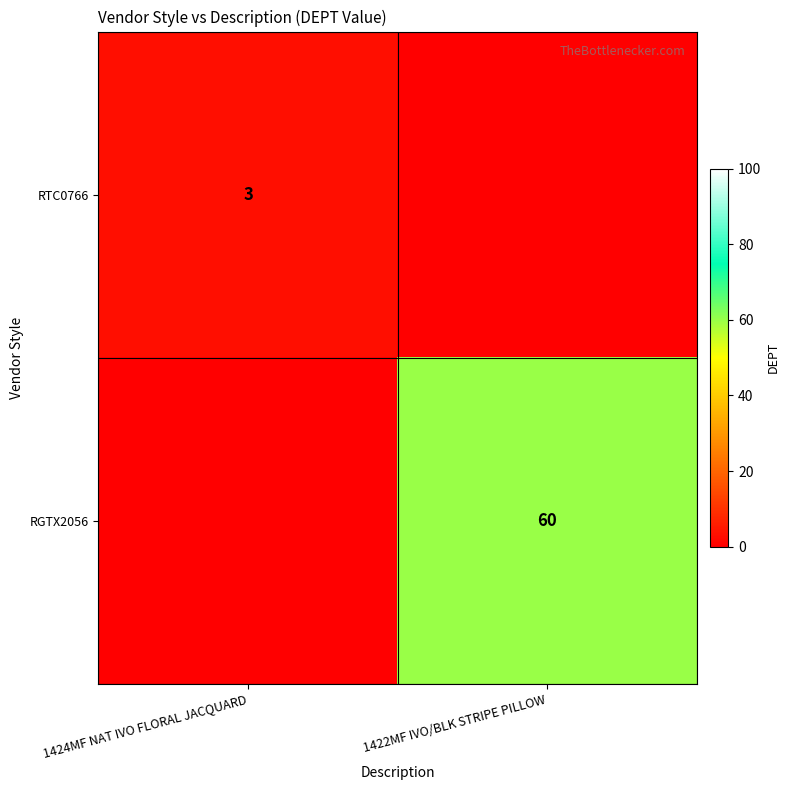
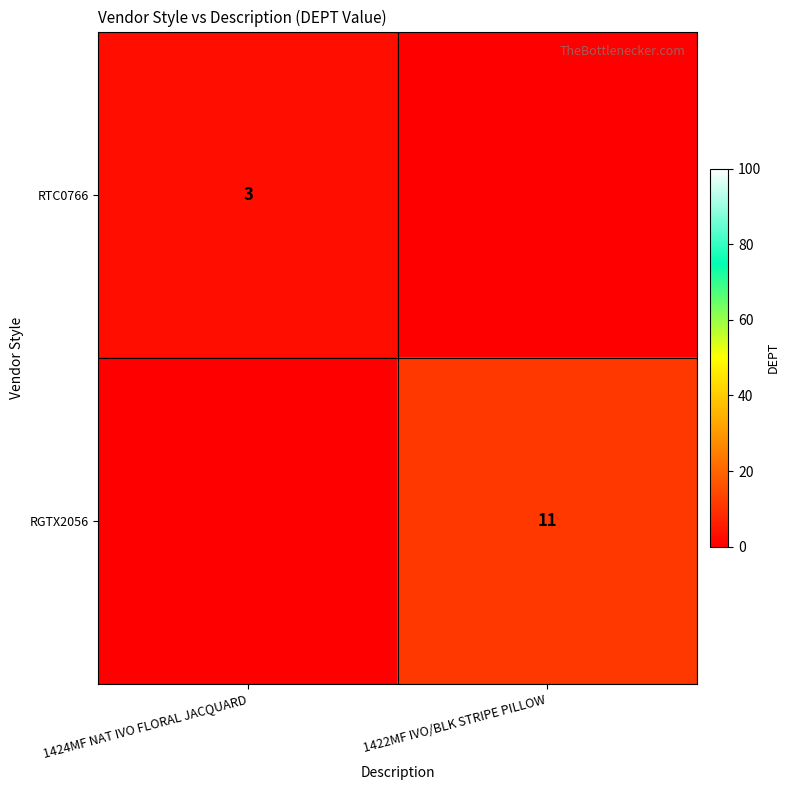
RGTX2056, 1422MF IVO/BLK STRIPE PILLOW: 60 -> 11
